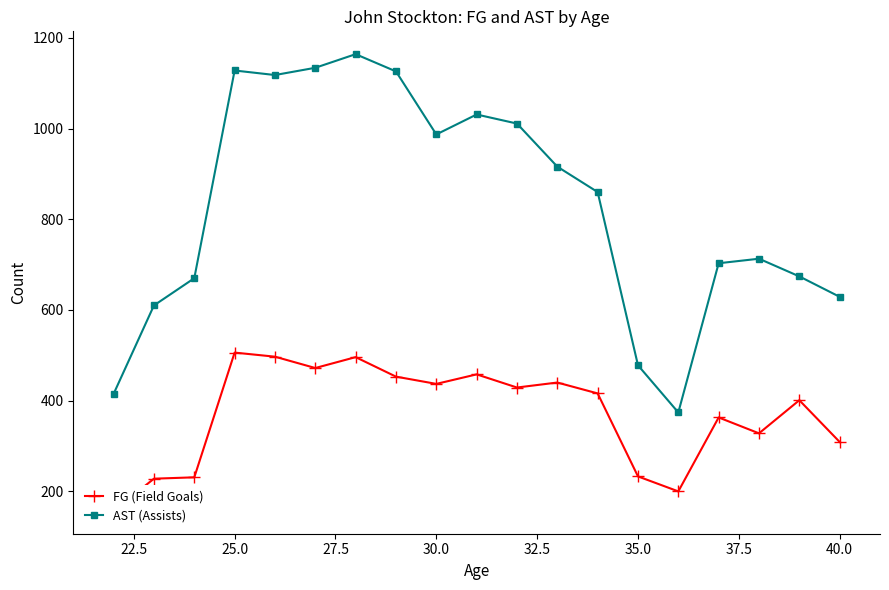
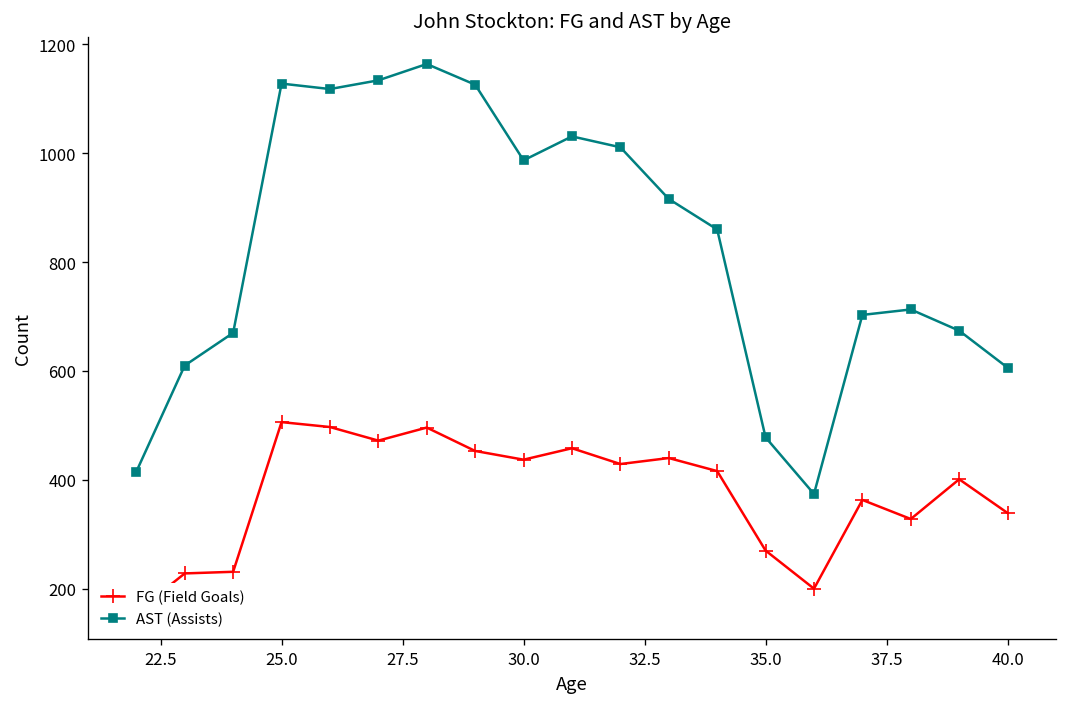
FG (Field Goals), 35.0: 230 -> 270
FG (Field Goals), 40.0: 310 -> 340
AST (Assists), 40.0: 630 -> 610
